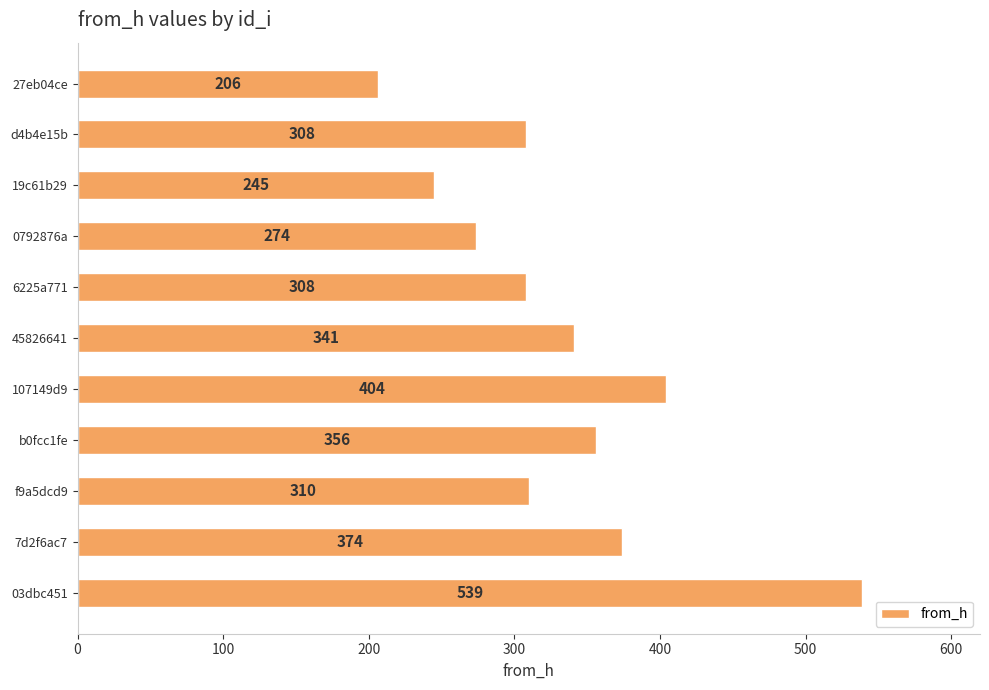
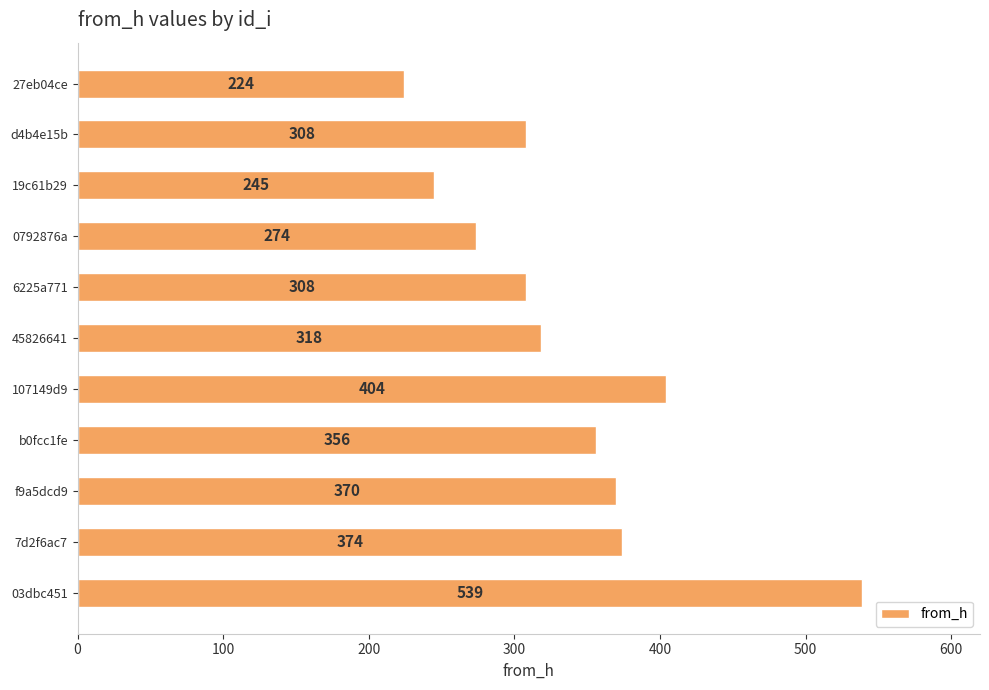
27eb04ce: 206 -> 224
45826641: 341 -> 318
f9a5dcd9: 310 -> 370
